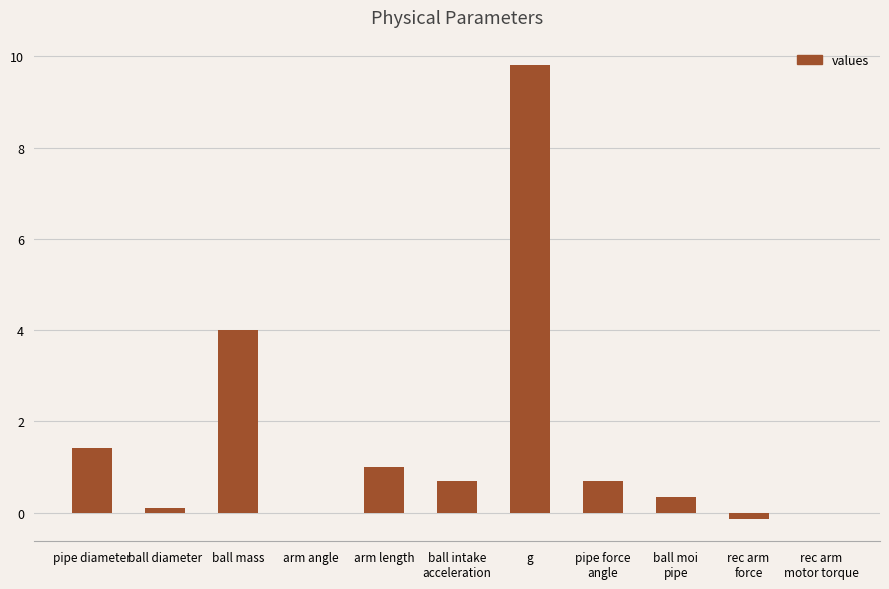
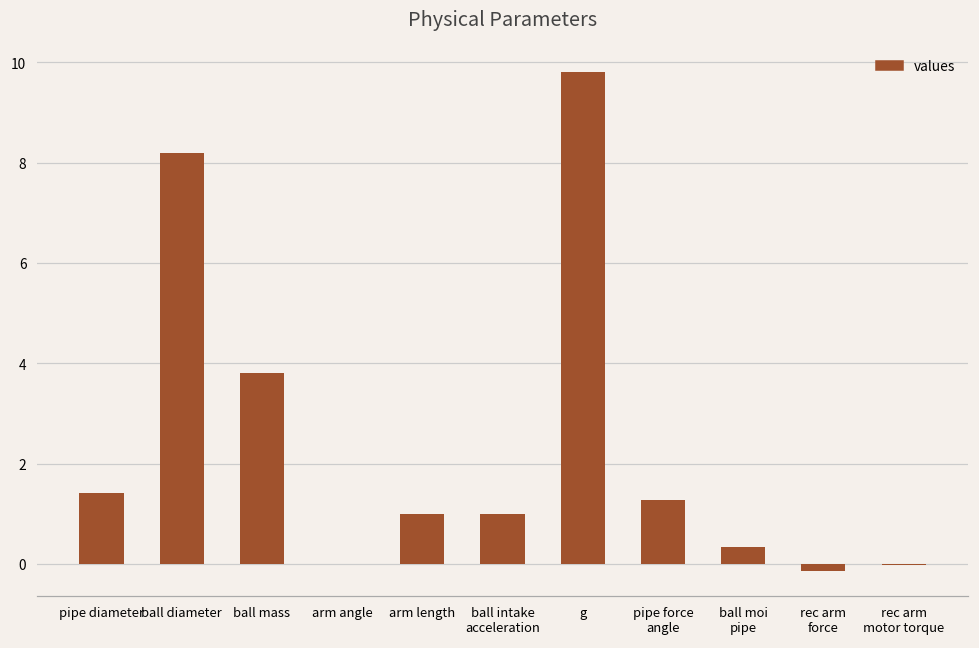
ball diameter: 0.1 -> 8.2
ball mass: 4.0 -> 3.8
ball intake acceleration: 0.7 -> 1.0
pipe force angle: 0.7 -> 1.3
